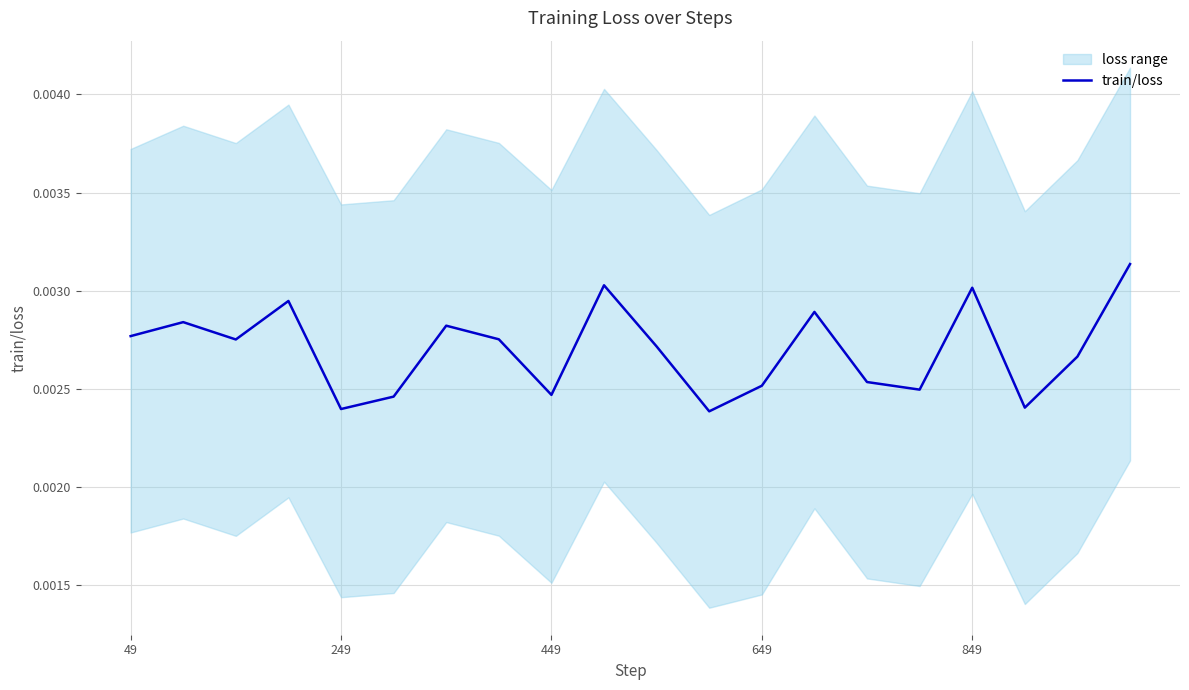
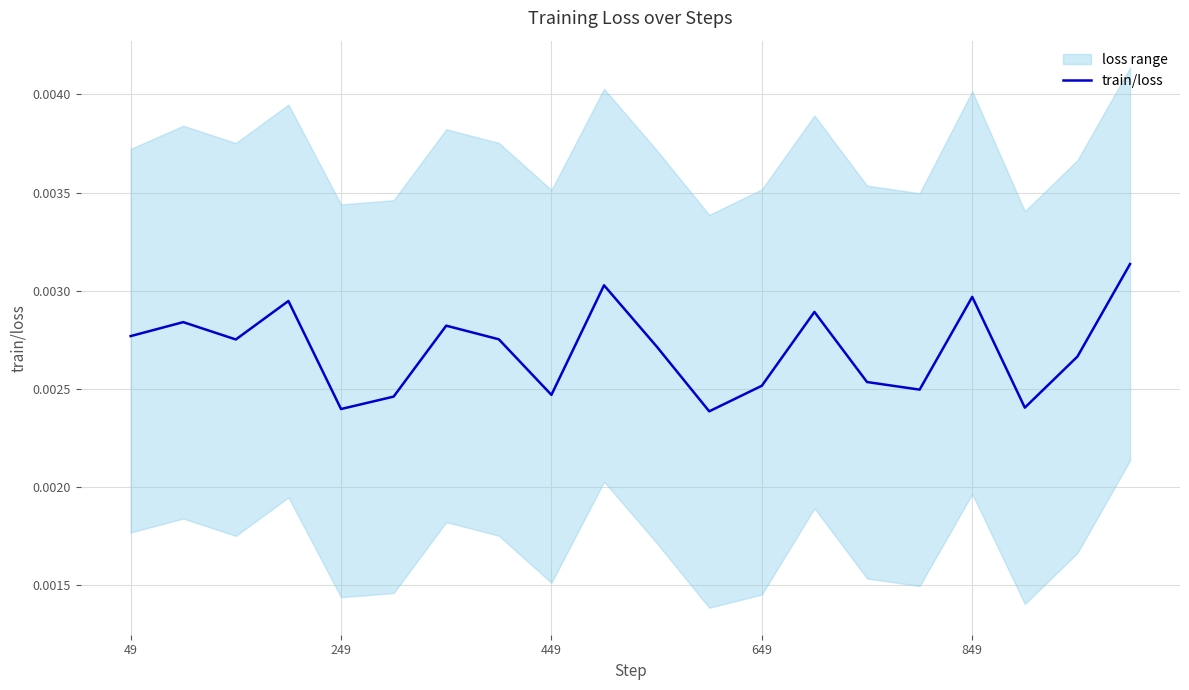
train/loss, 849: 0.00302 -> 0.00297
